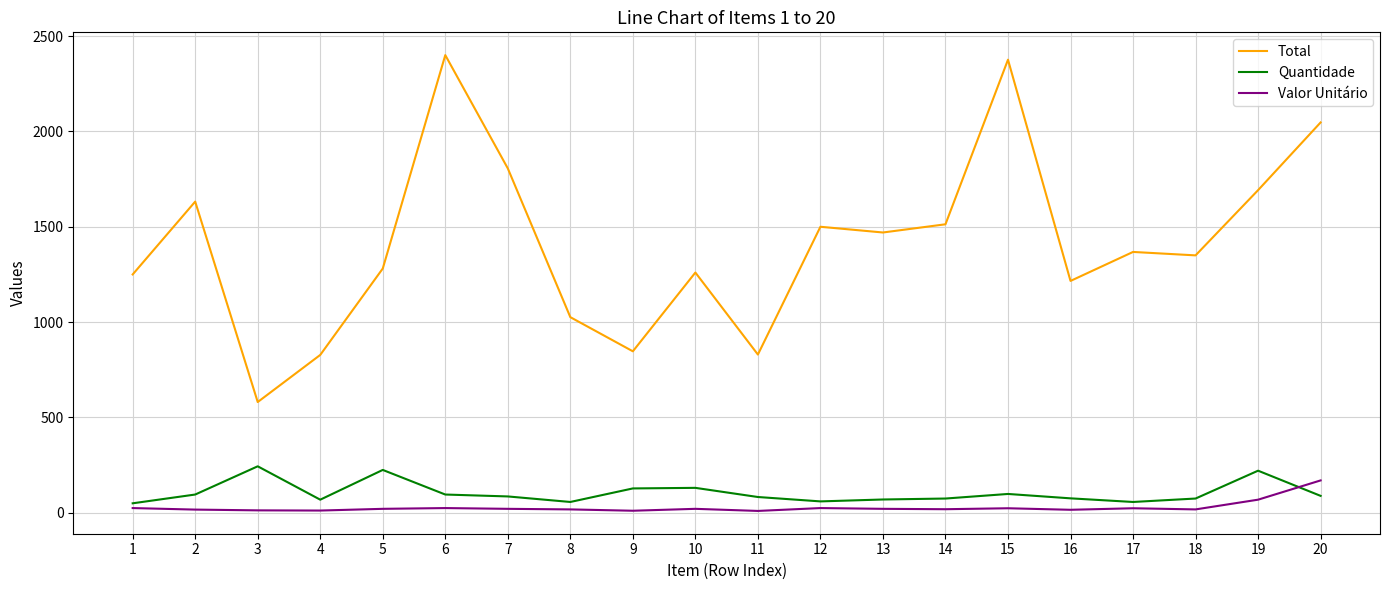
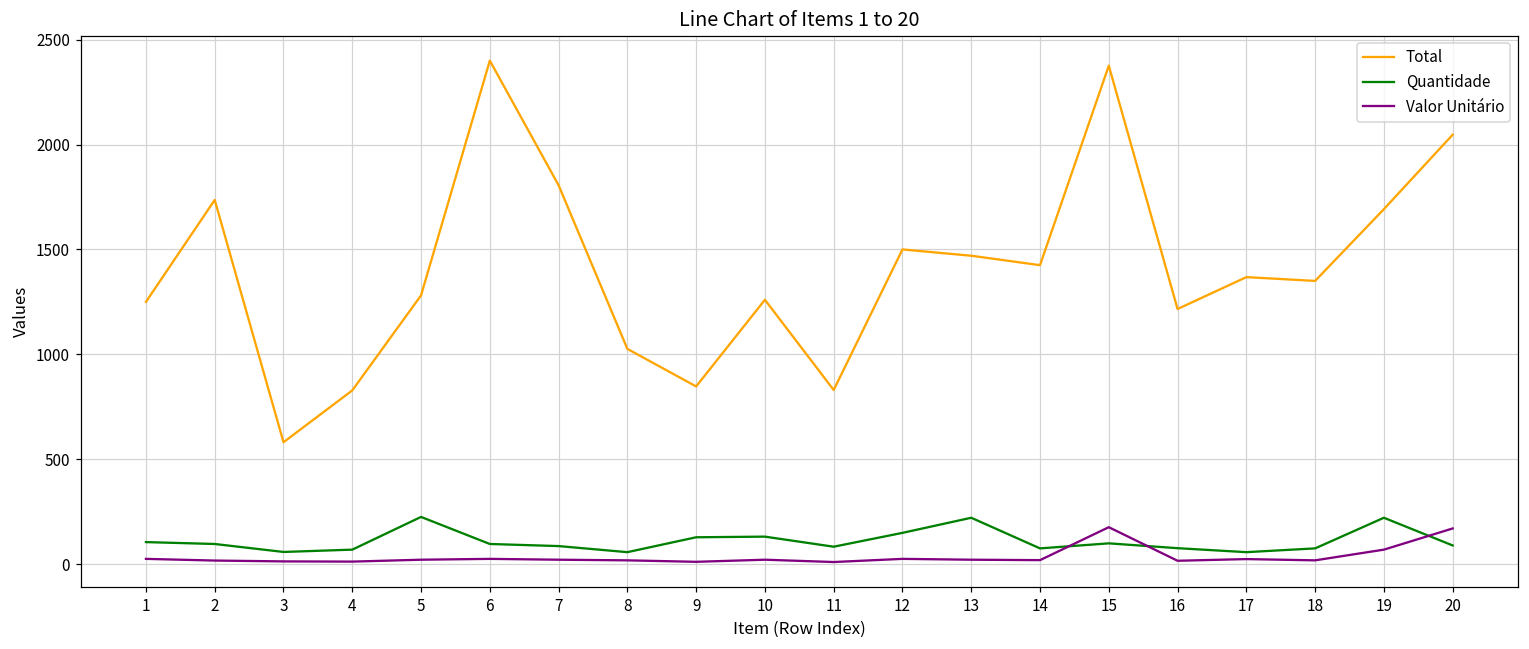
Quantidade, 1: 50 -> 110
Total, 2: 1630 -> 1740
Quantidade, 3: 240 -> 60
Quantidade, 12: 60 -> 150
Quantidade, 13: 70 -> 220
Total, 14: 1510 -> 1430
Valor Unitário, 15: 20 -> 180
